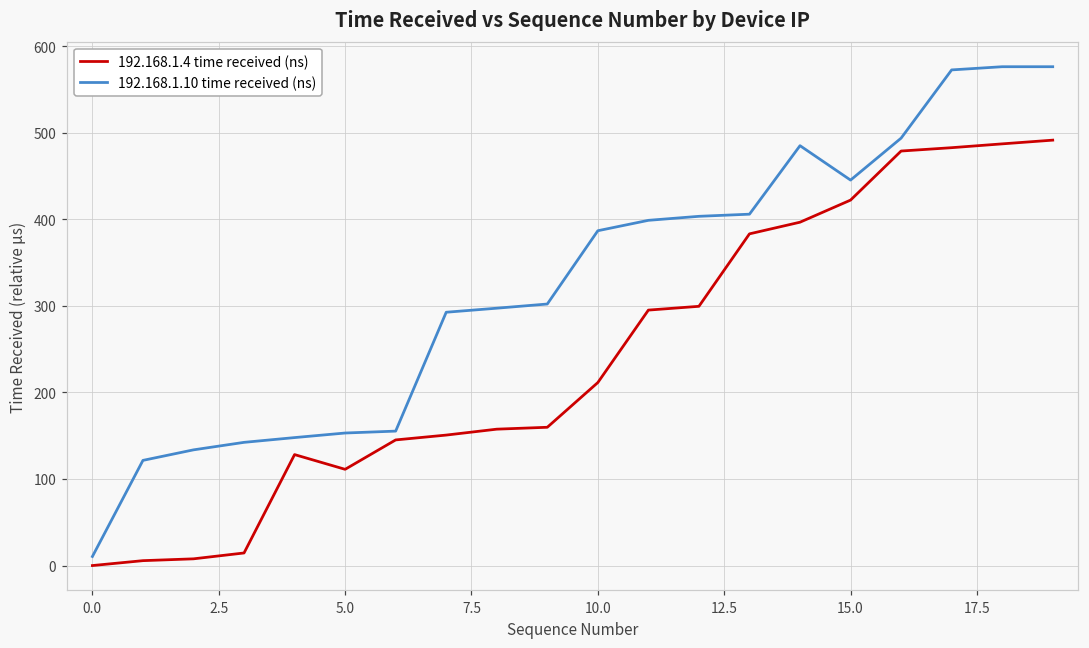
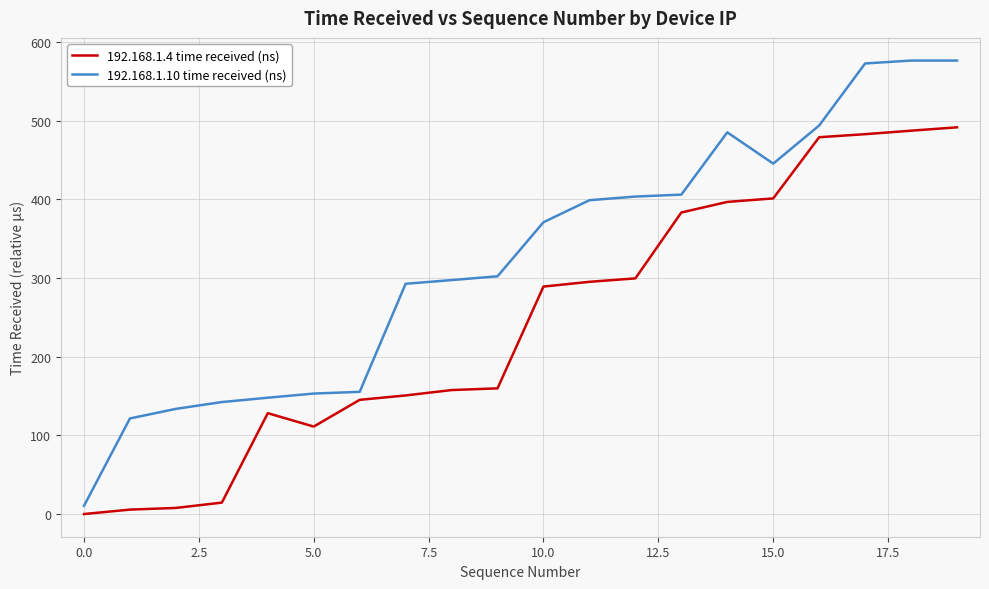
192.168.1.4 time received (ns), 10.0: 210 -> 290
192.168.1.10 time received (ns), 10.0: 390 -> 370
192.168.1.4 time received (ns), 15.0: 420 -> 400
